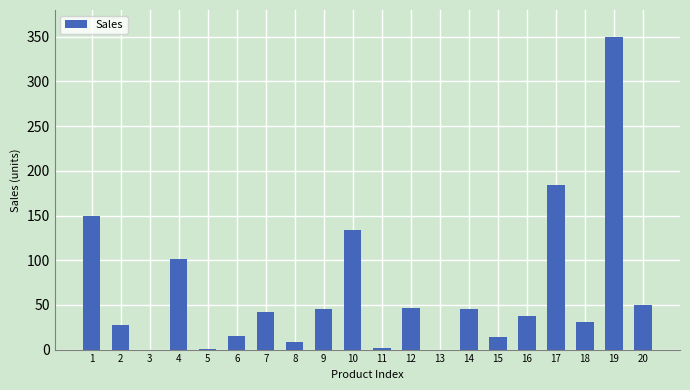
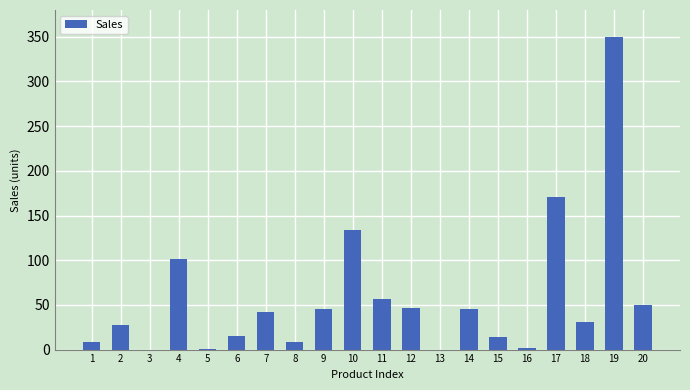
1: 150 -> 10
11: 0 -> 60
16: 40 -> 0
17: 180 -> 170
